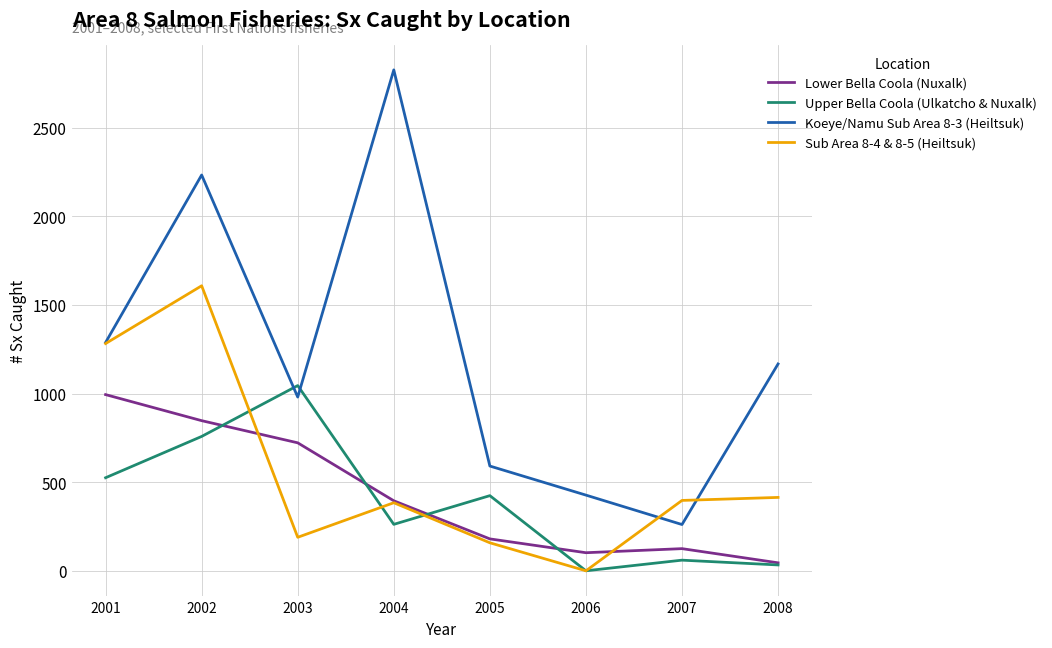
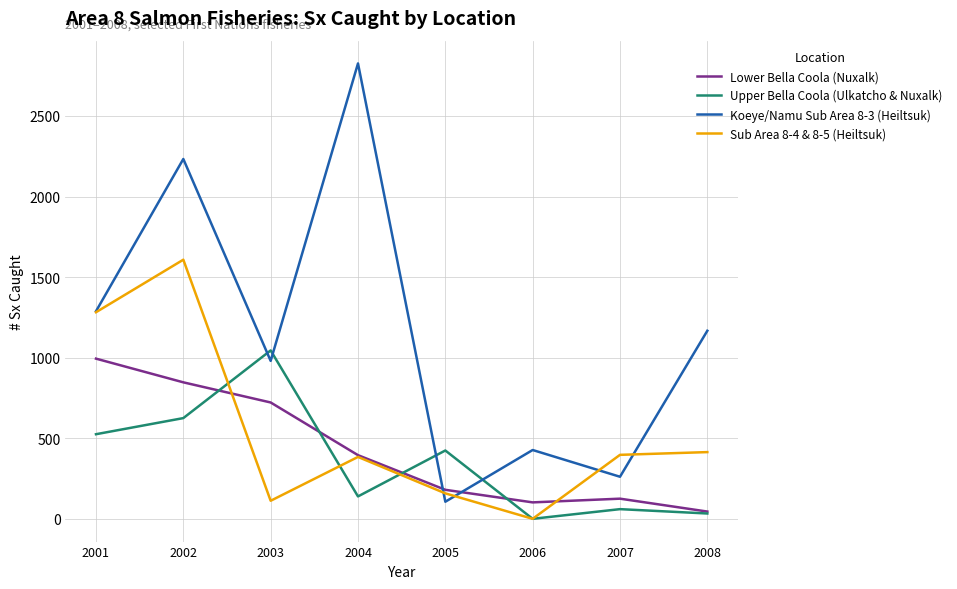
Upper Bella Coola (Ulkatcho & Nuxalk), 2002: 760 -> 630
Sub Area 8-4 & 8-5 (Heiltsuk), 2003: 190 -> 110
Upper Bella Coola (Ulkatcho & Nuxalk), 2004: 260 -> 140
Koeye/Namu Sub Area 8-3 (Heiltsuk), 2005: 590 -> 110
